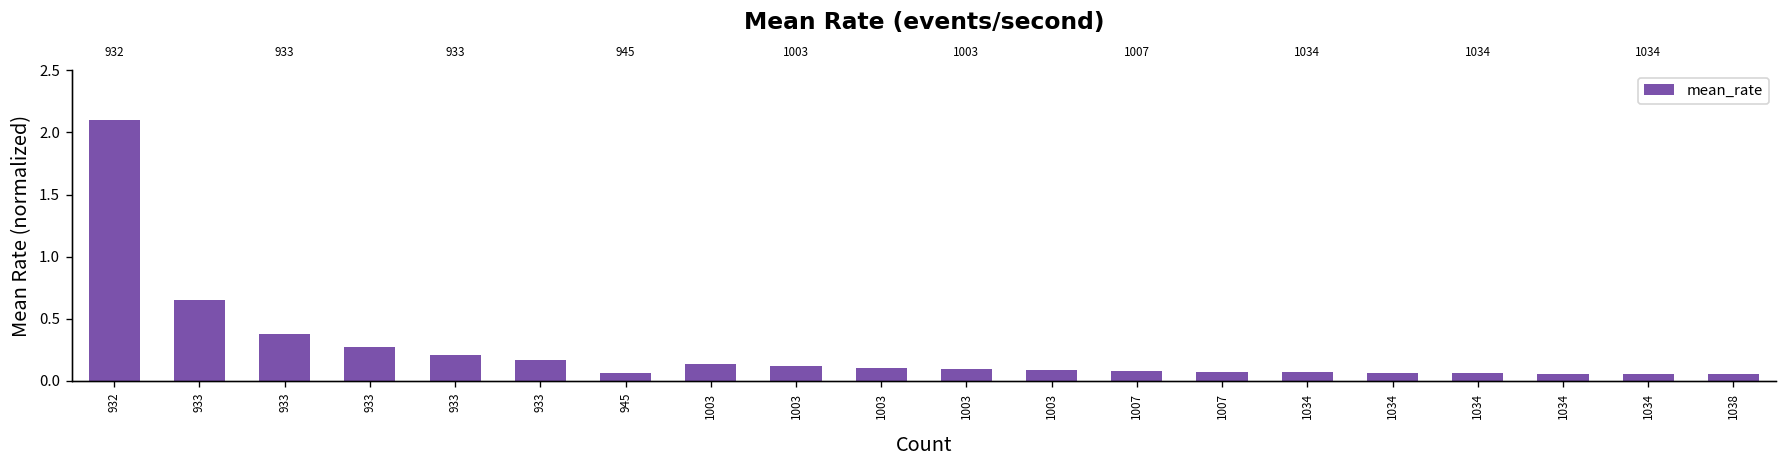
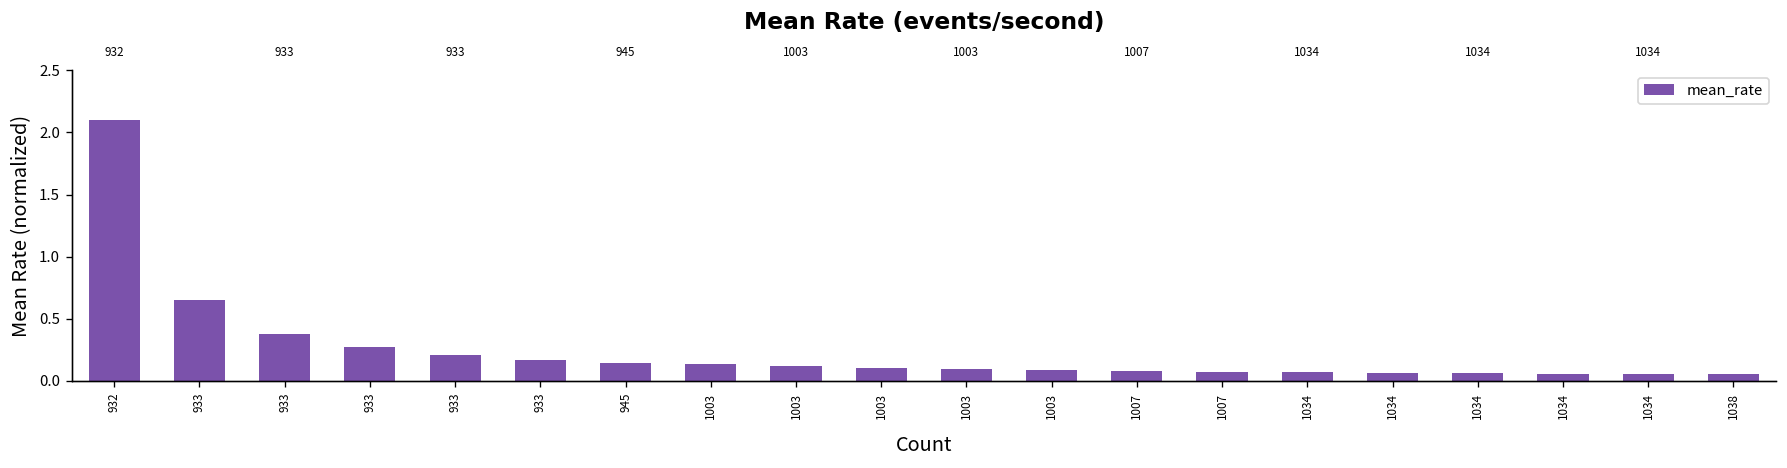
945: 0.06 -> 0.15
